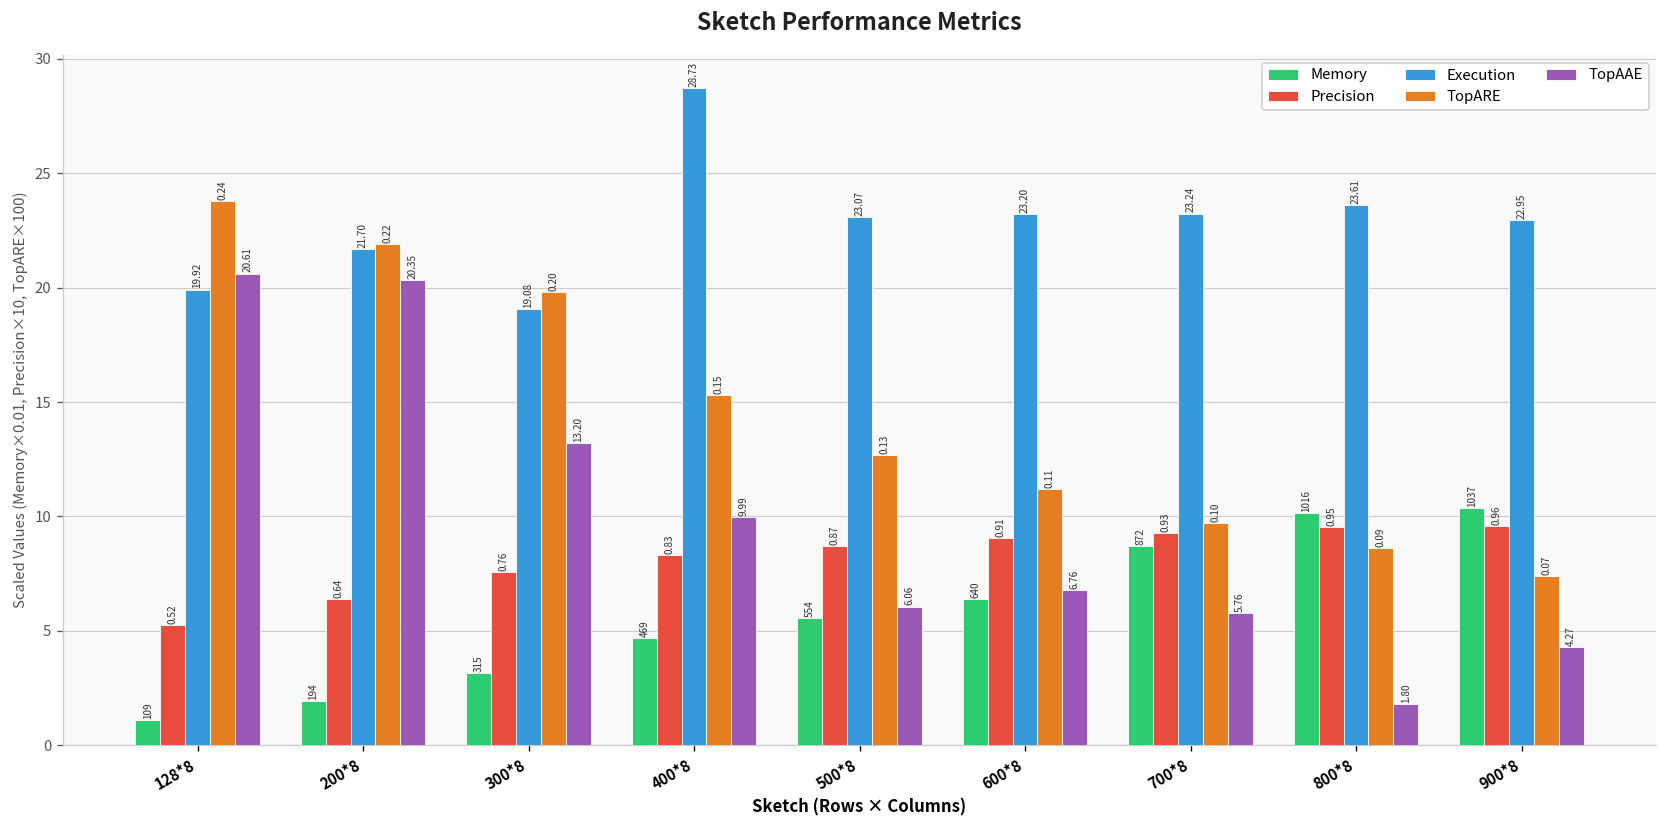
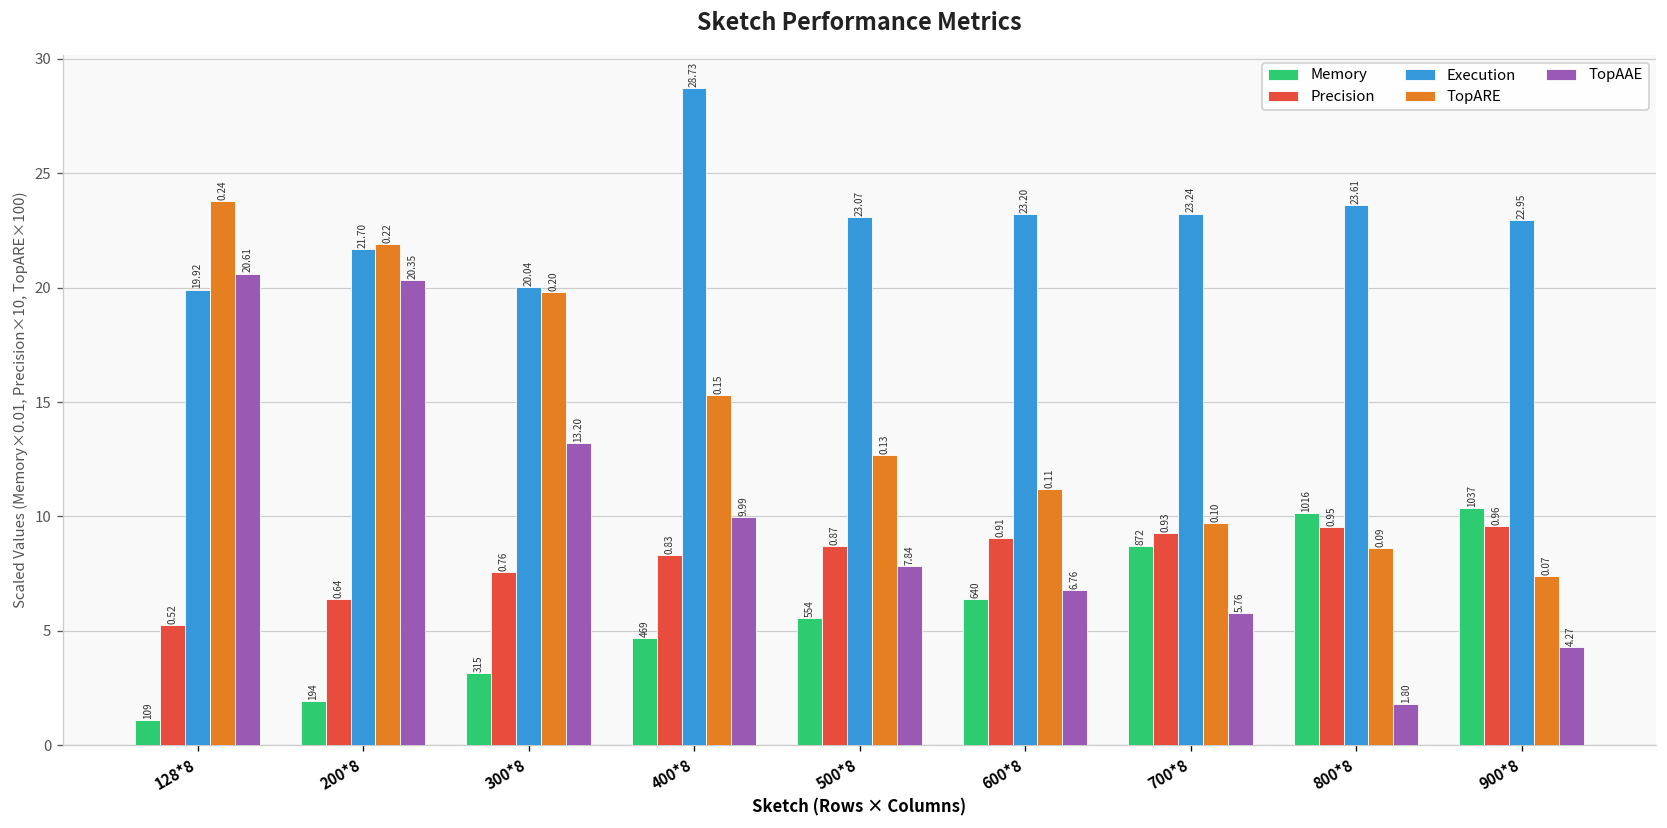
Execution, 300*8: 19.08 -> 20.04
TopAAE, 500*8: 6.06 -> 7.84
